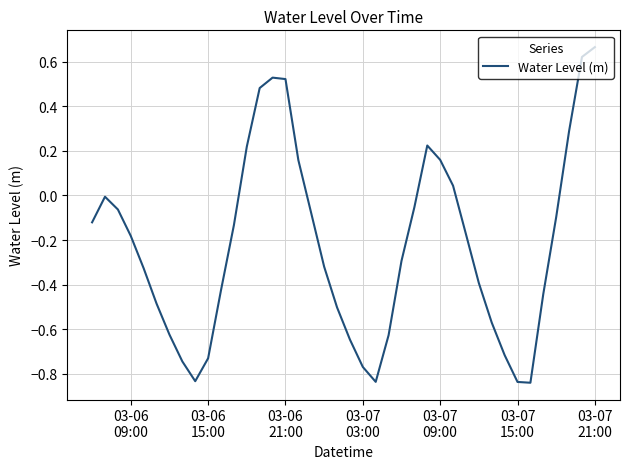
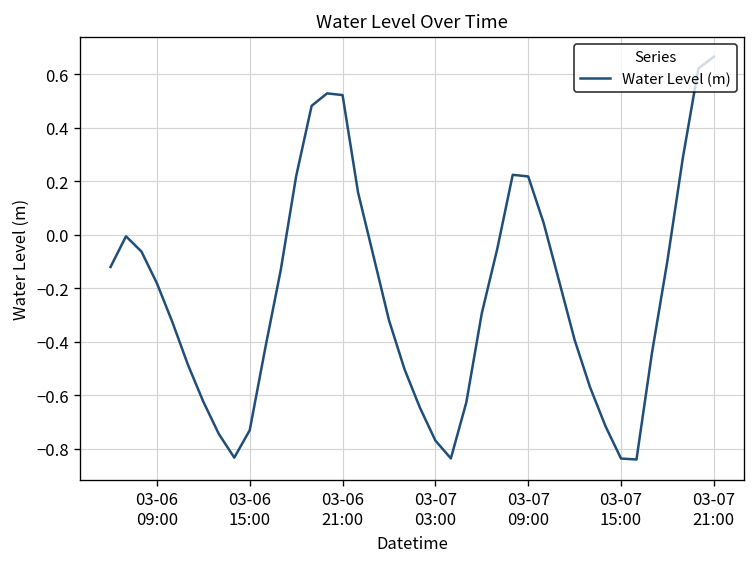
03-07 09:00: 0.16 -> 0.22
